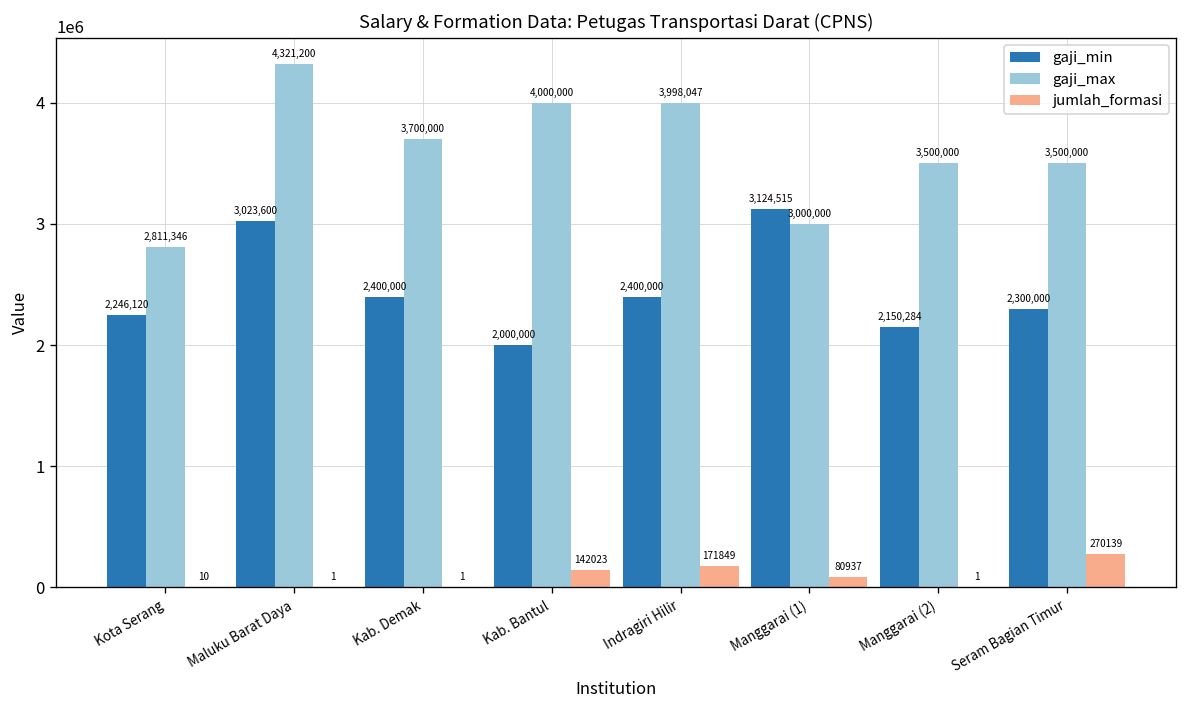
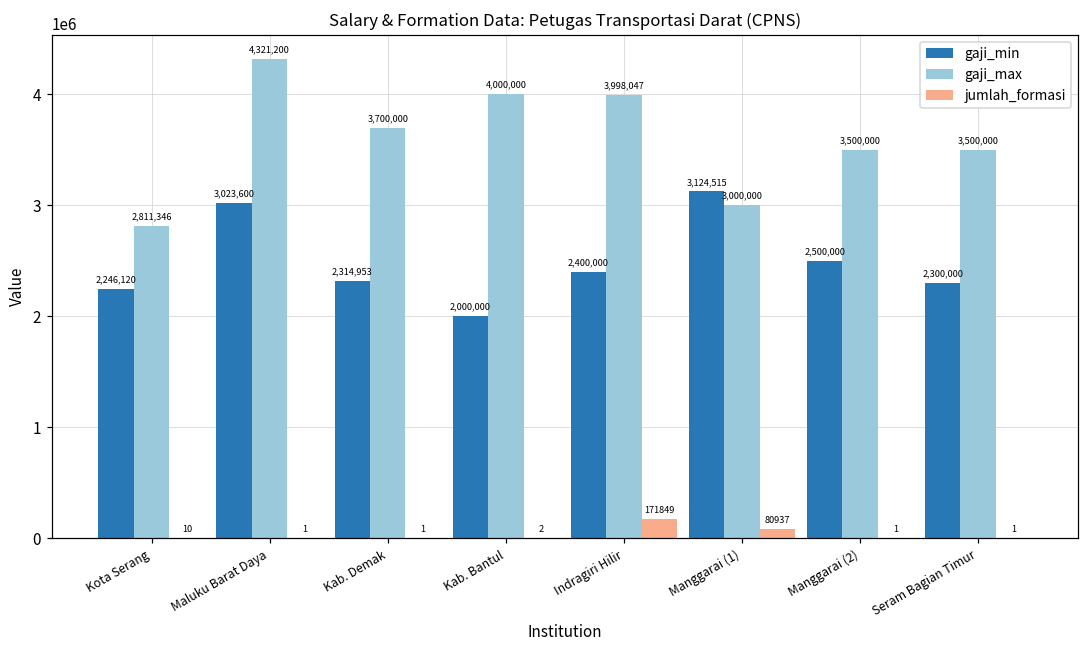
gaji_min, Kab. Demak: 2,400,000 -> 2,314,953
jumlah_formasi, Kab. Bantul: 142023 -> 2
gaji_min, Manggarai (2): 2,150,284 -> 2,500,000
jumlah_formasi, Seram Bagian Timur: 270139 -> 1
